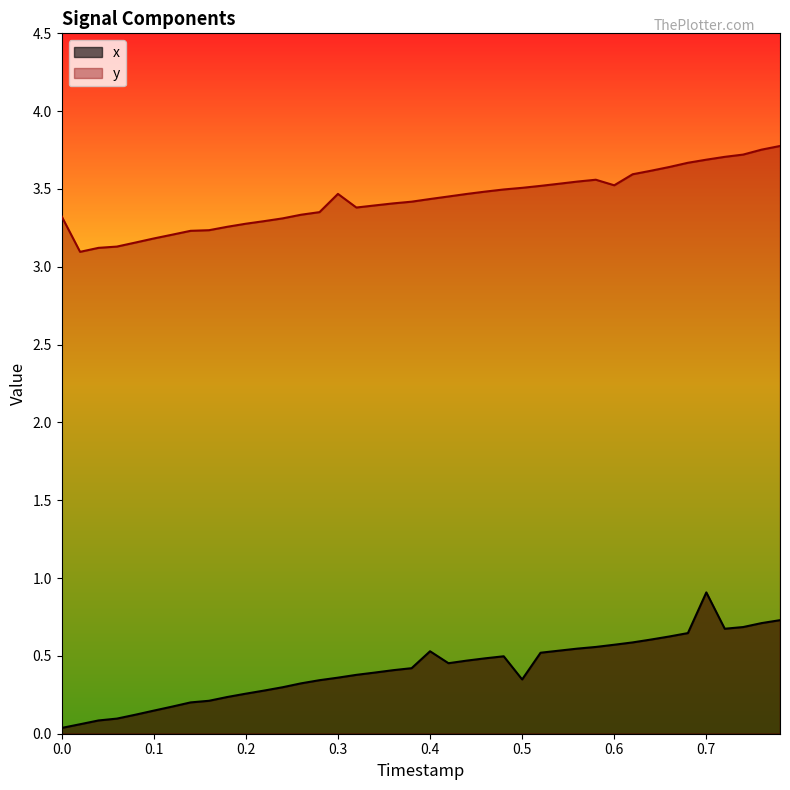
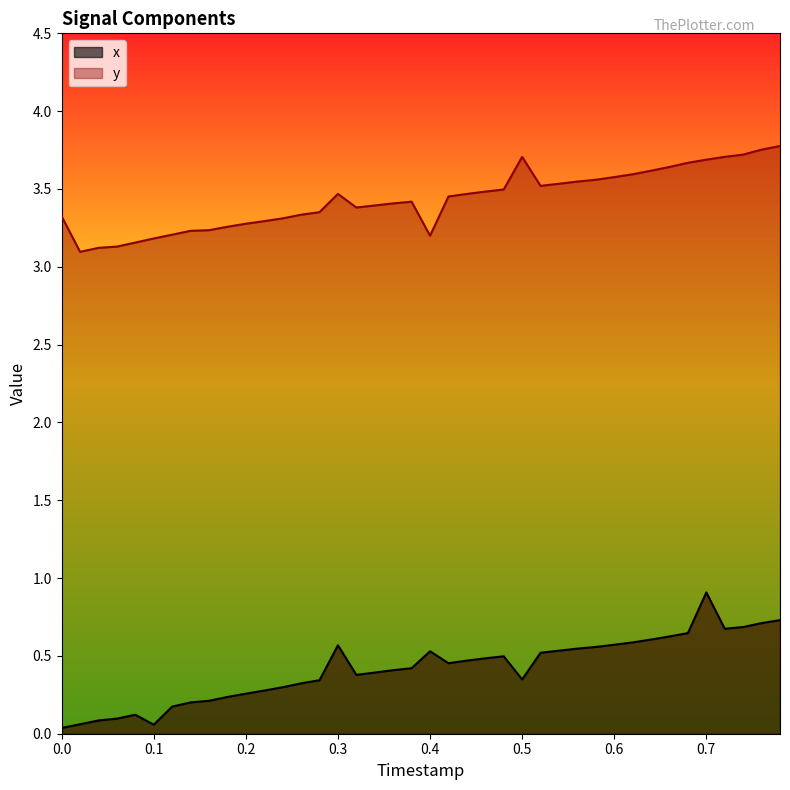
x, 0.1: 0.15 -> 0.06
x, 0.3: 0.36 -> 0.57
y, 0.4: 3.44 -> 3.20
y, 0.5: 3.51 -> 3.71
y, 0.6: 3.52 -> 3.58
